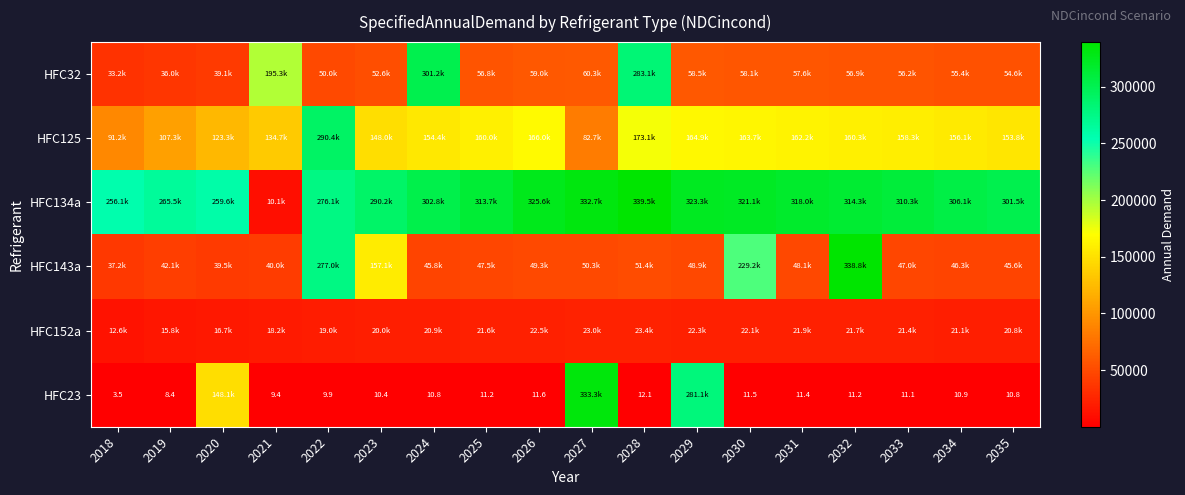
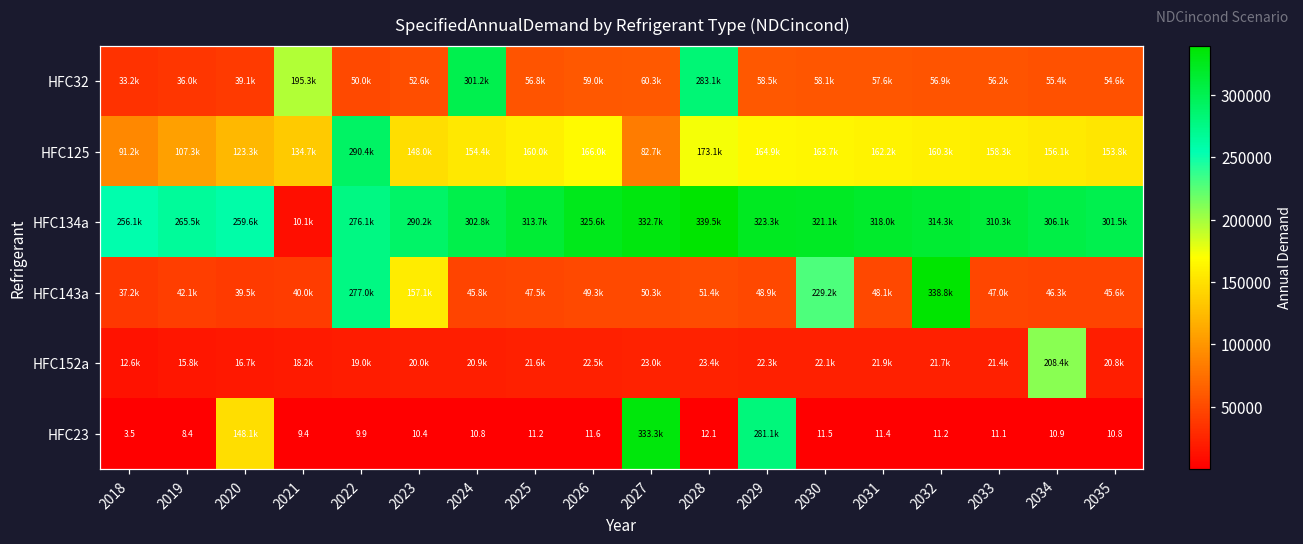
HFC152a, 2034: 21.1k -> 208.4k
